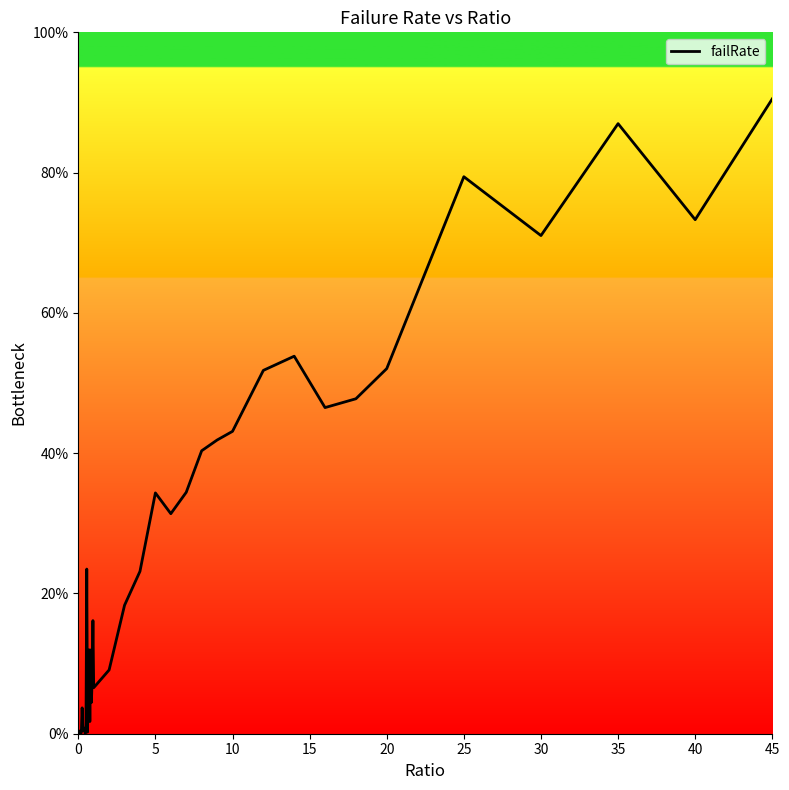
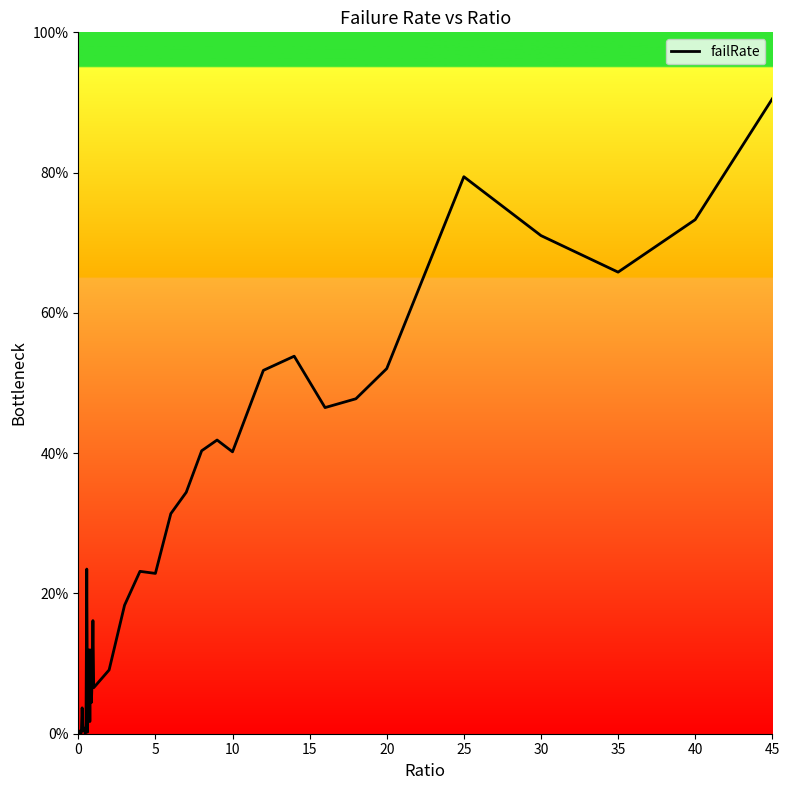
5: 34% -> 23%
10: 43% -> 40%
35: 87% -> 66%
